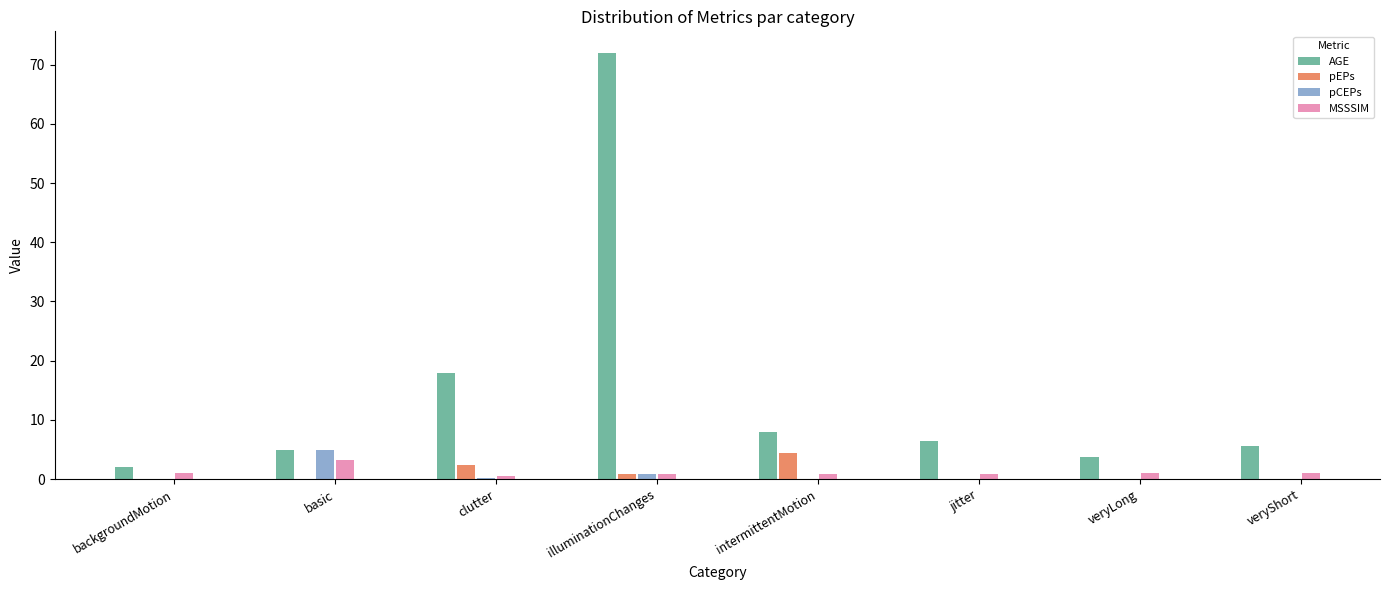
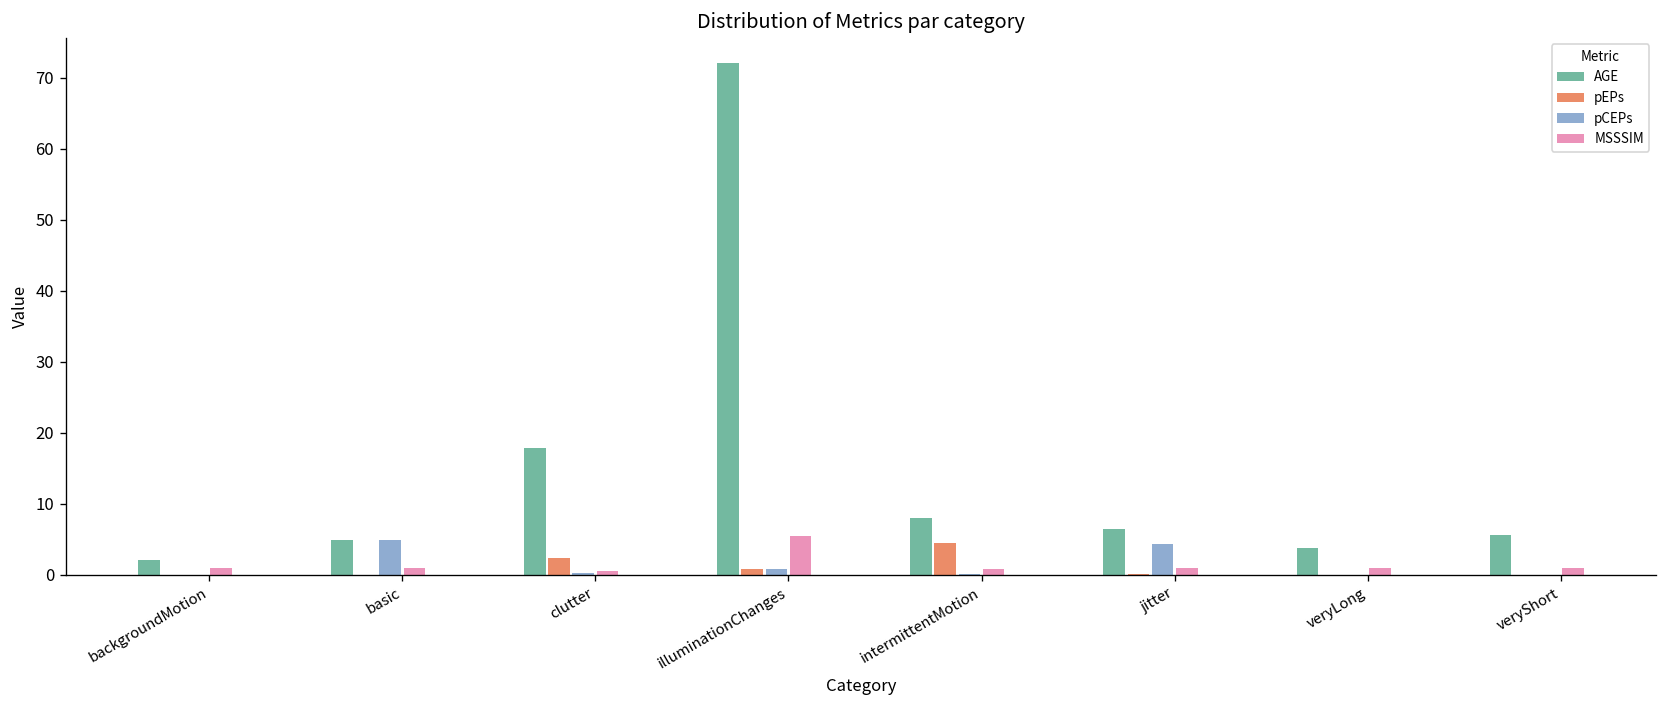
MSSSIM, basic: 3 -> 1
MSSSIM, illuminationChanges: 1 -> 5
pCEPs, jitter: 0 -> 4
